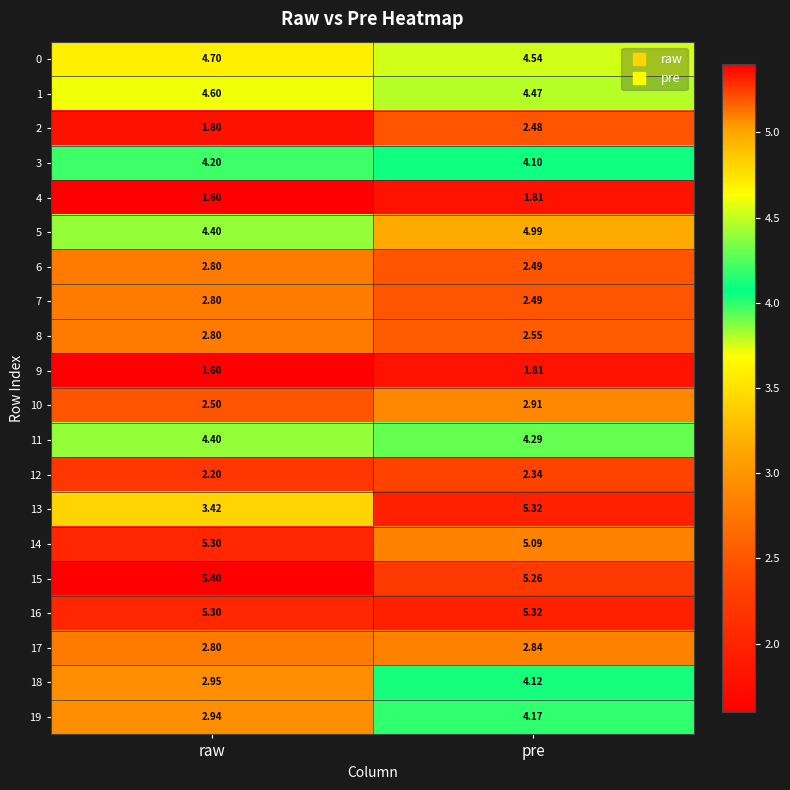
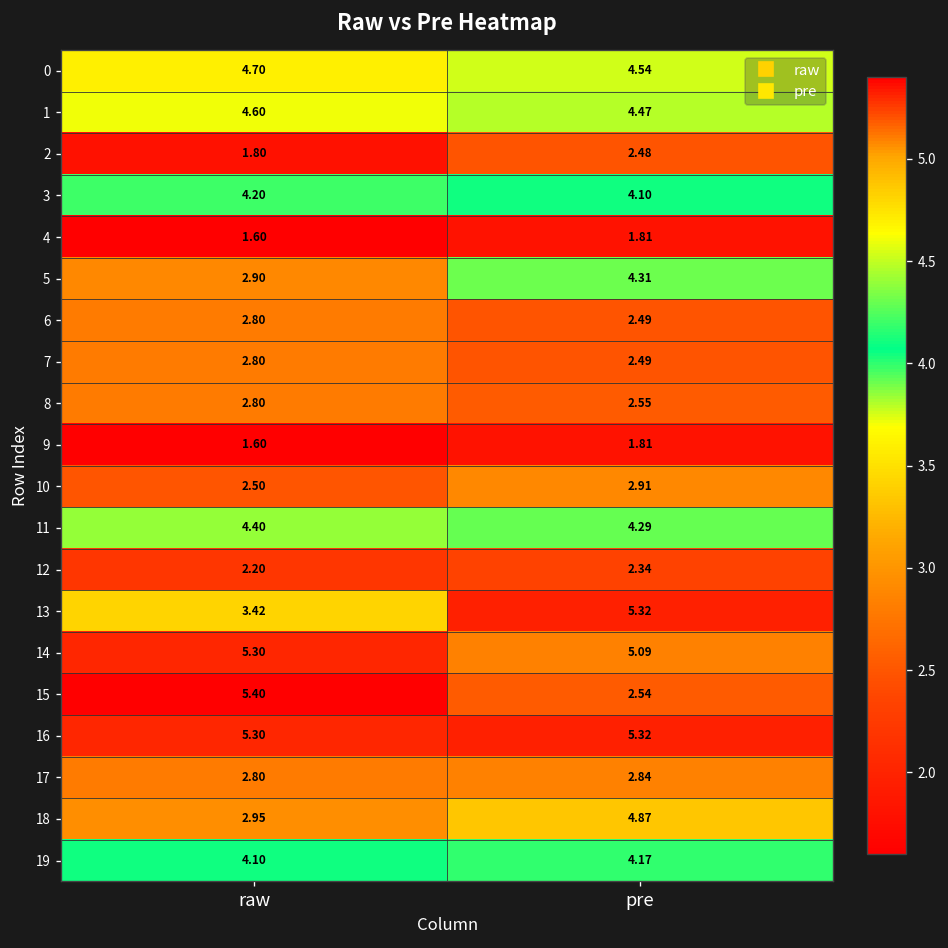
5, raw: 4.40 -> 2.90
5, pre: 4.99 -> 4.31
15, pre: 5.26 -> 2.54
18, pre: 4.12 -> 4.87
19, raw: 2.94 -> 4.10
